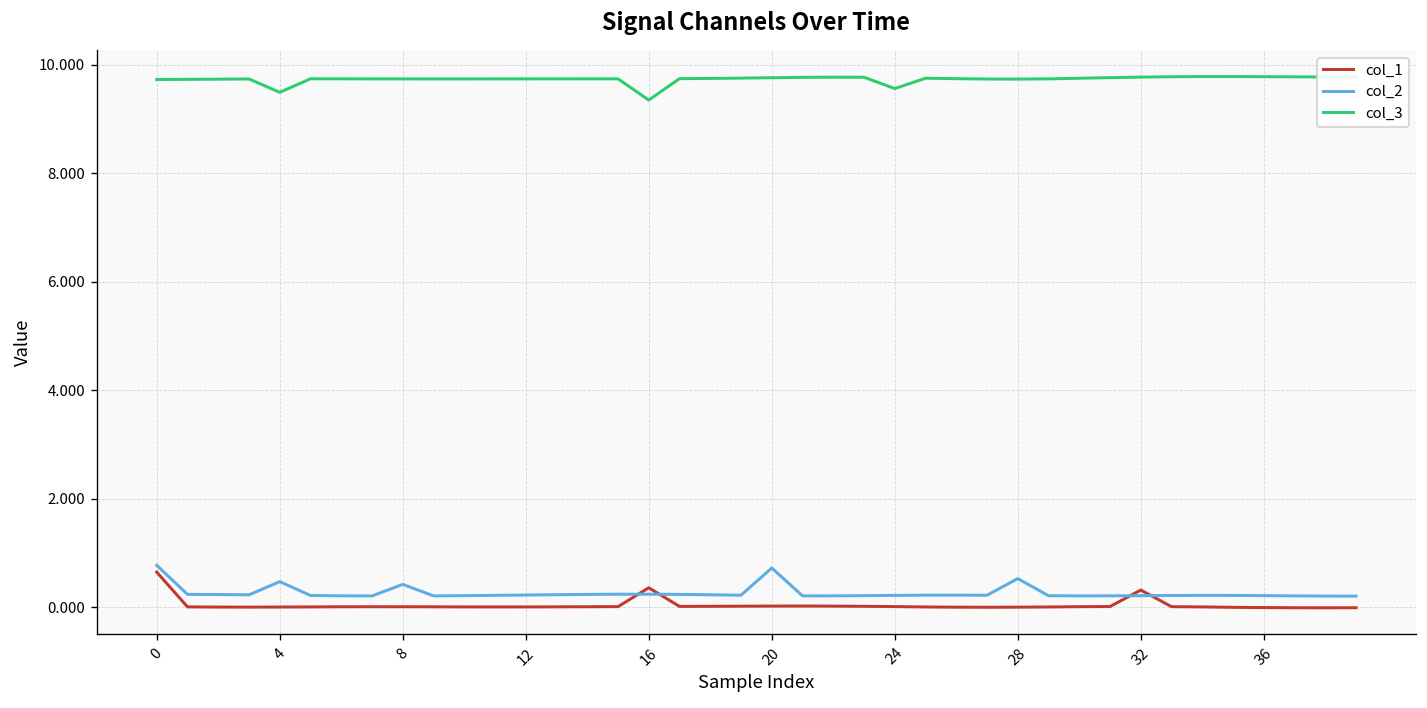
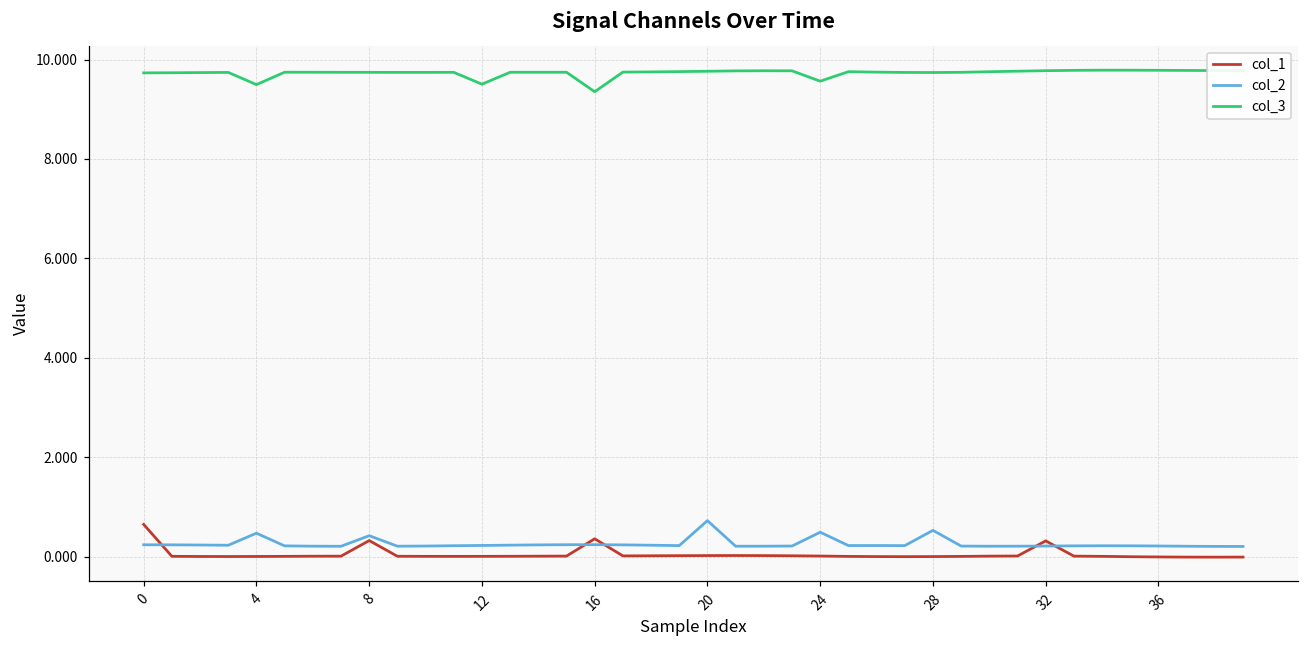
col_2, 0: 0.8 -> 0.2
col_1, 8: 0.0 -> 0.3
col_3, 12: 9.7 -> 9.5
col_2, 24: 0.2 -> 0.5
